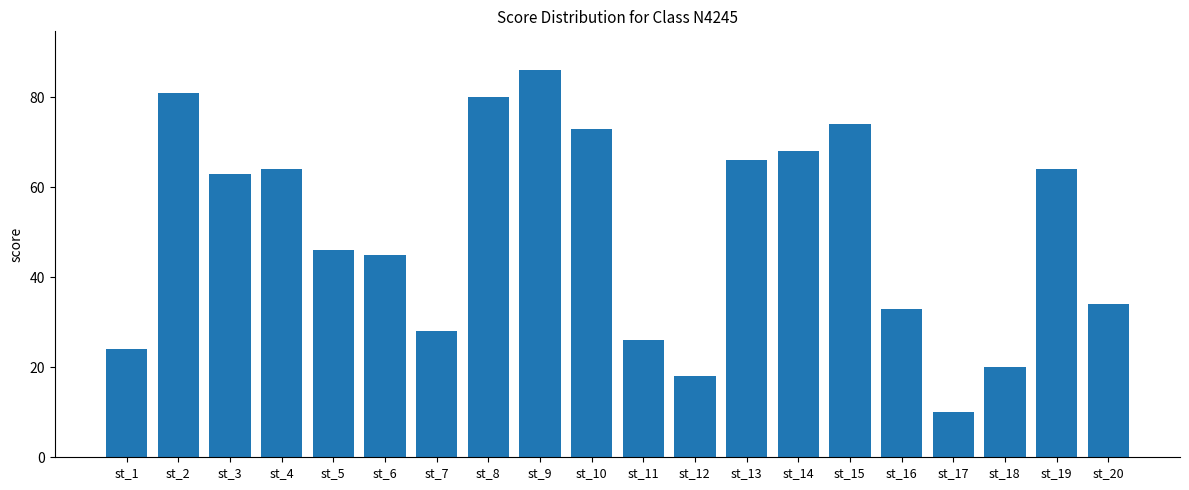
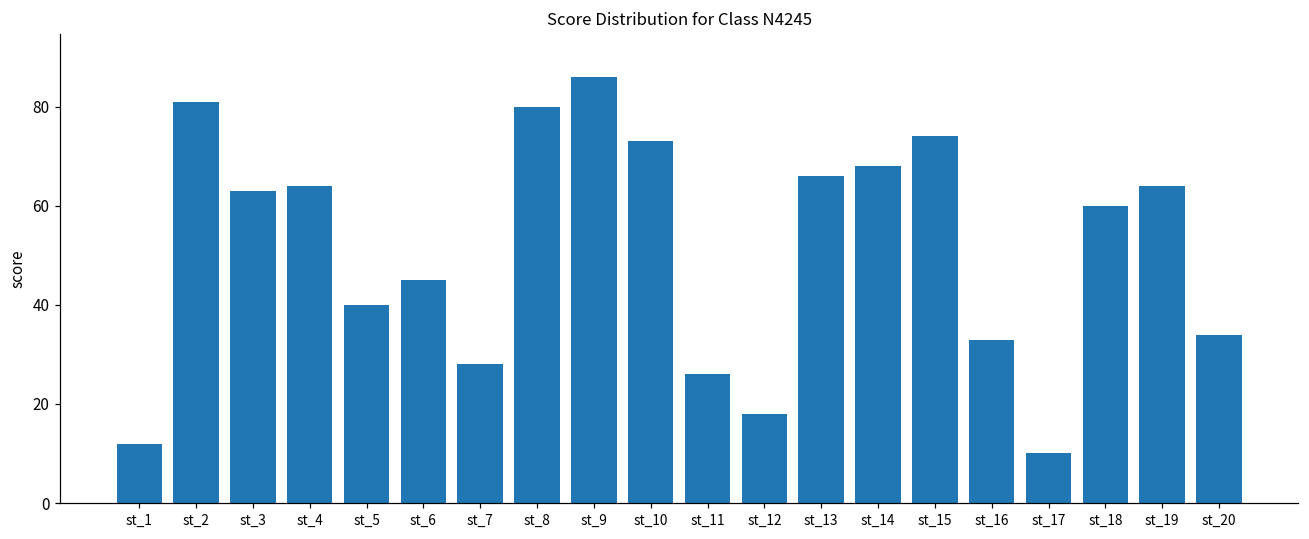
st_1: 24 -> 12
st_5: 46 -> 40
st_18: 20 -> 60
